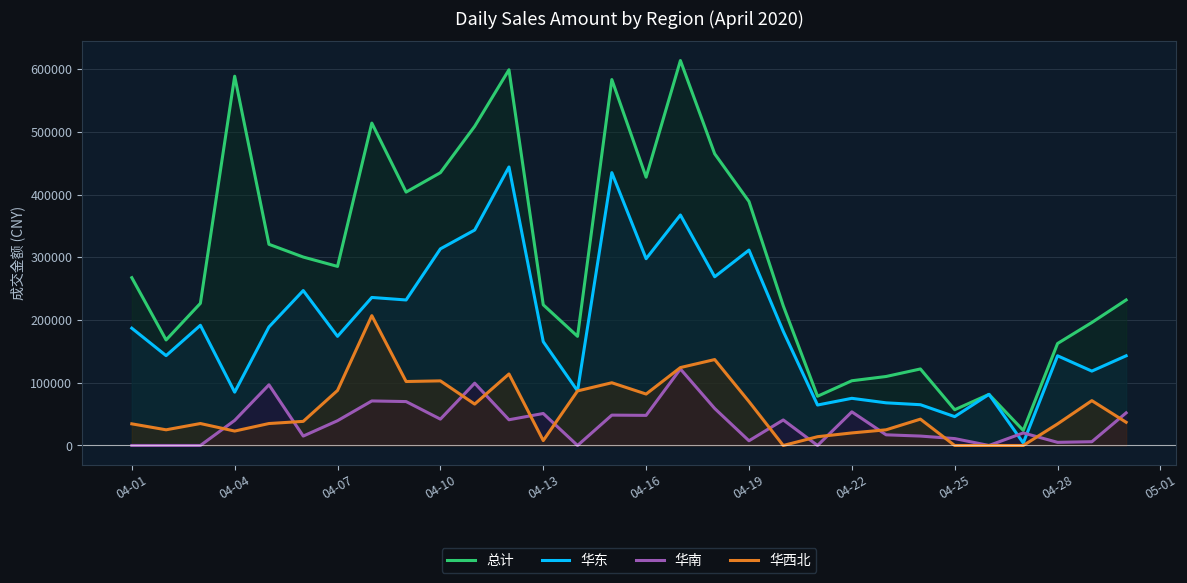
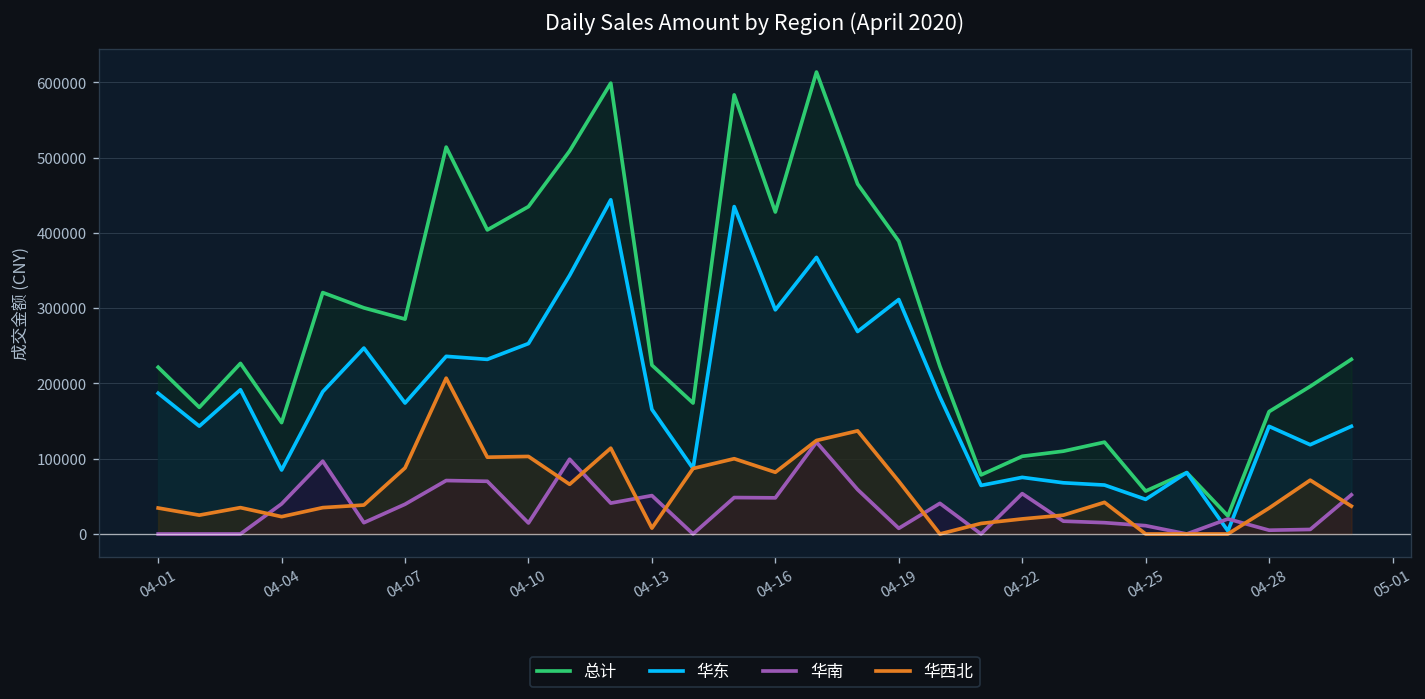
总计, 04-01: 270000 -> 220000
总计, 04-04: 590000 -> 150000
华东, 04-10: 310000 -> 250000
华南, 04-10: 40000 -> 10000
